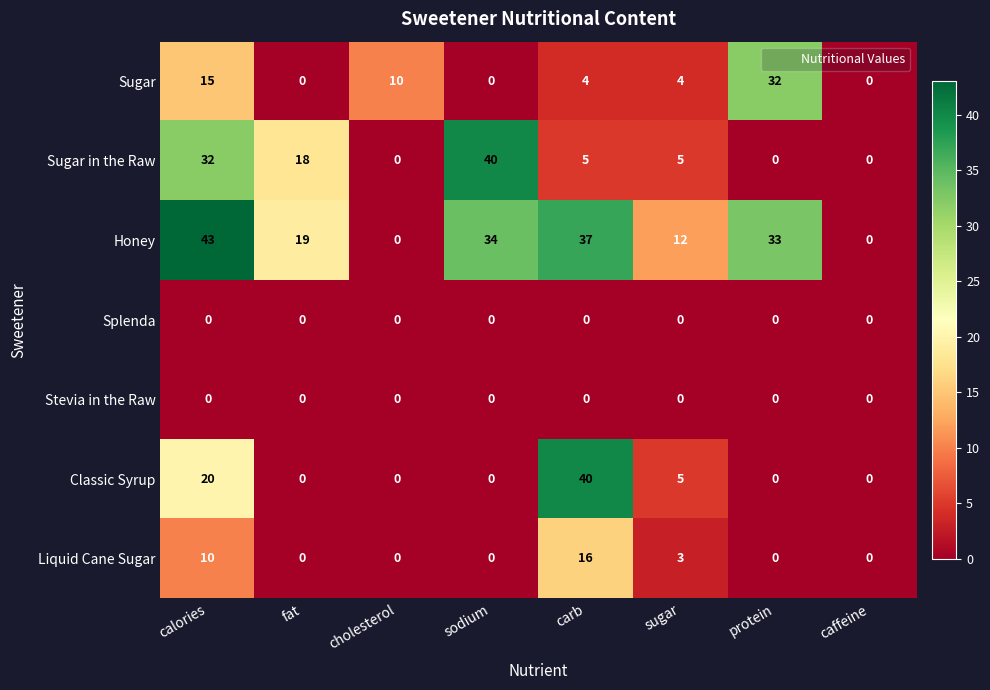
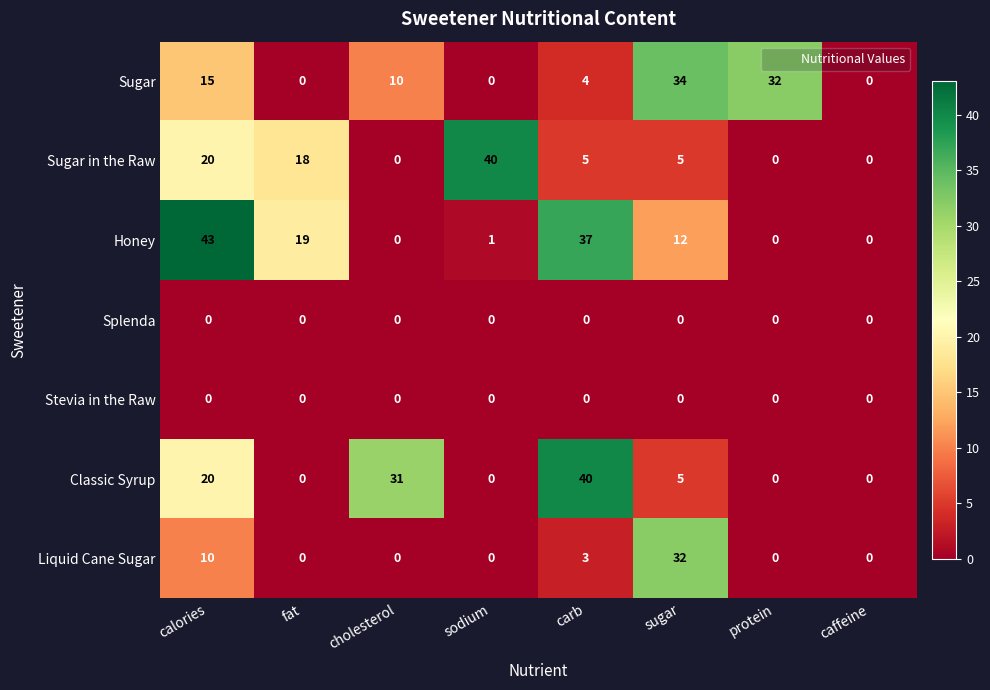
Sugar, sugar: 4 -> 34
Sugar in the Raw, calories: 32 -> 20
Honey, sodium: 34 -> 1
Honey, protein: 33 -> 0
Classic Syrup, cholesterol: 0 -> 31
Liquid Cane Sugar, carb: 16 -> 3
Liquid Cane Sugar, sugar: 3 -> 32
